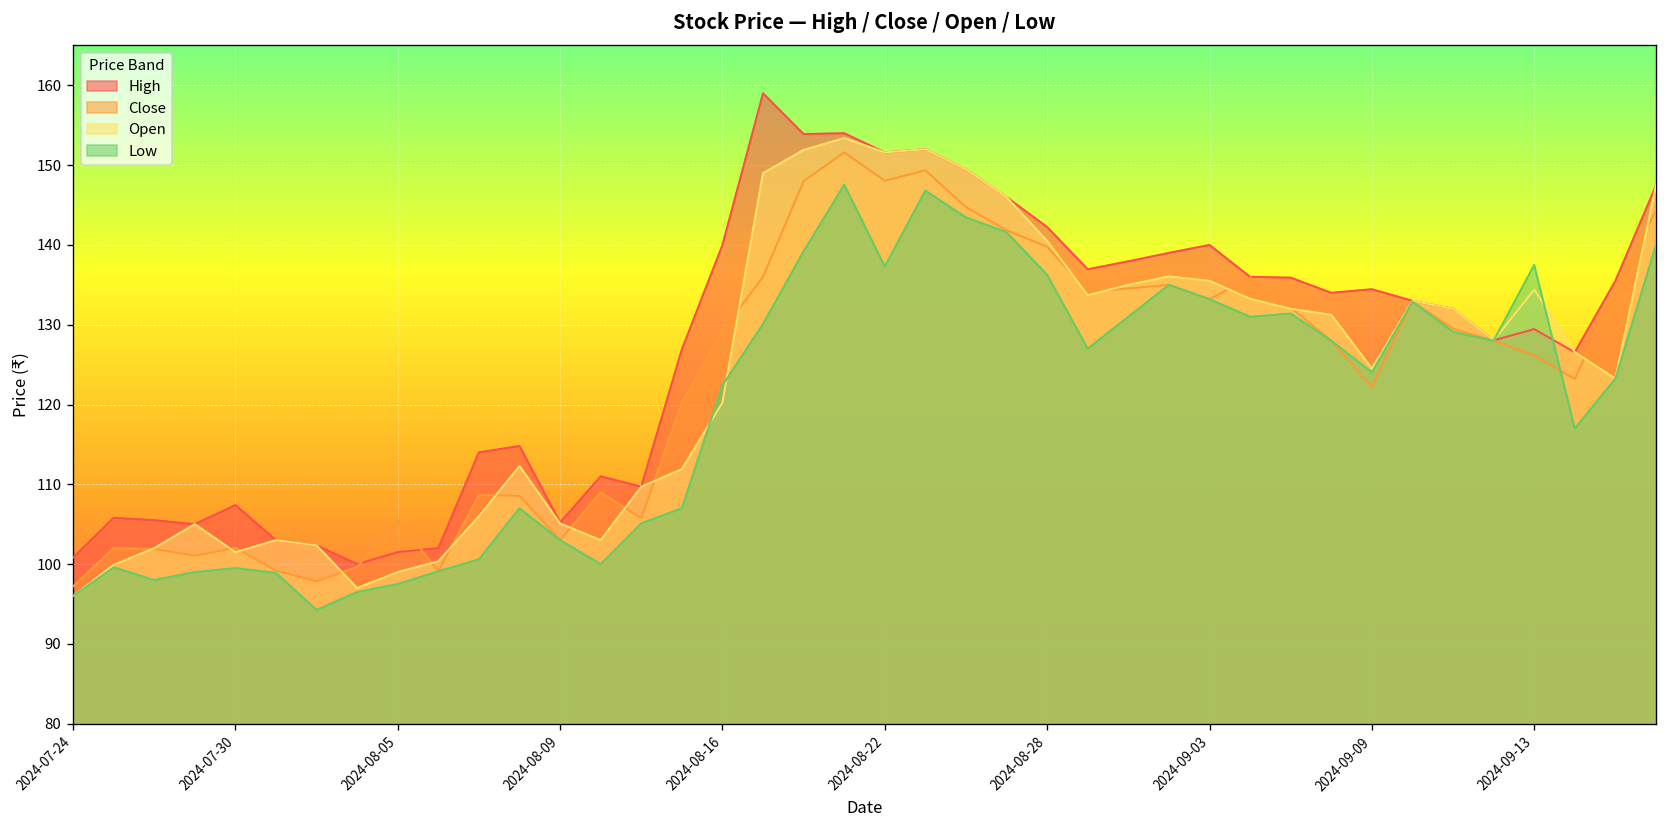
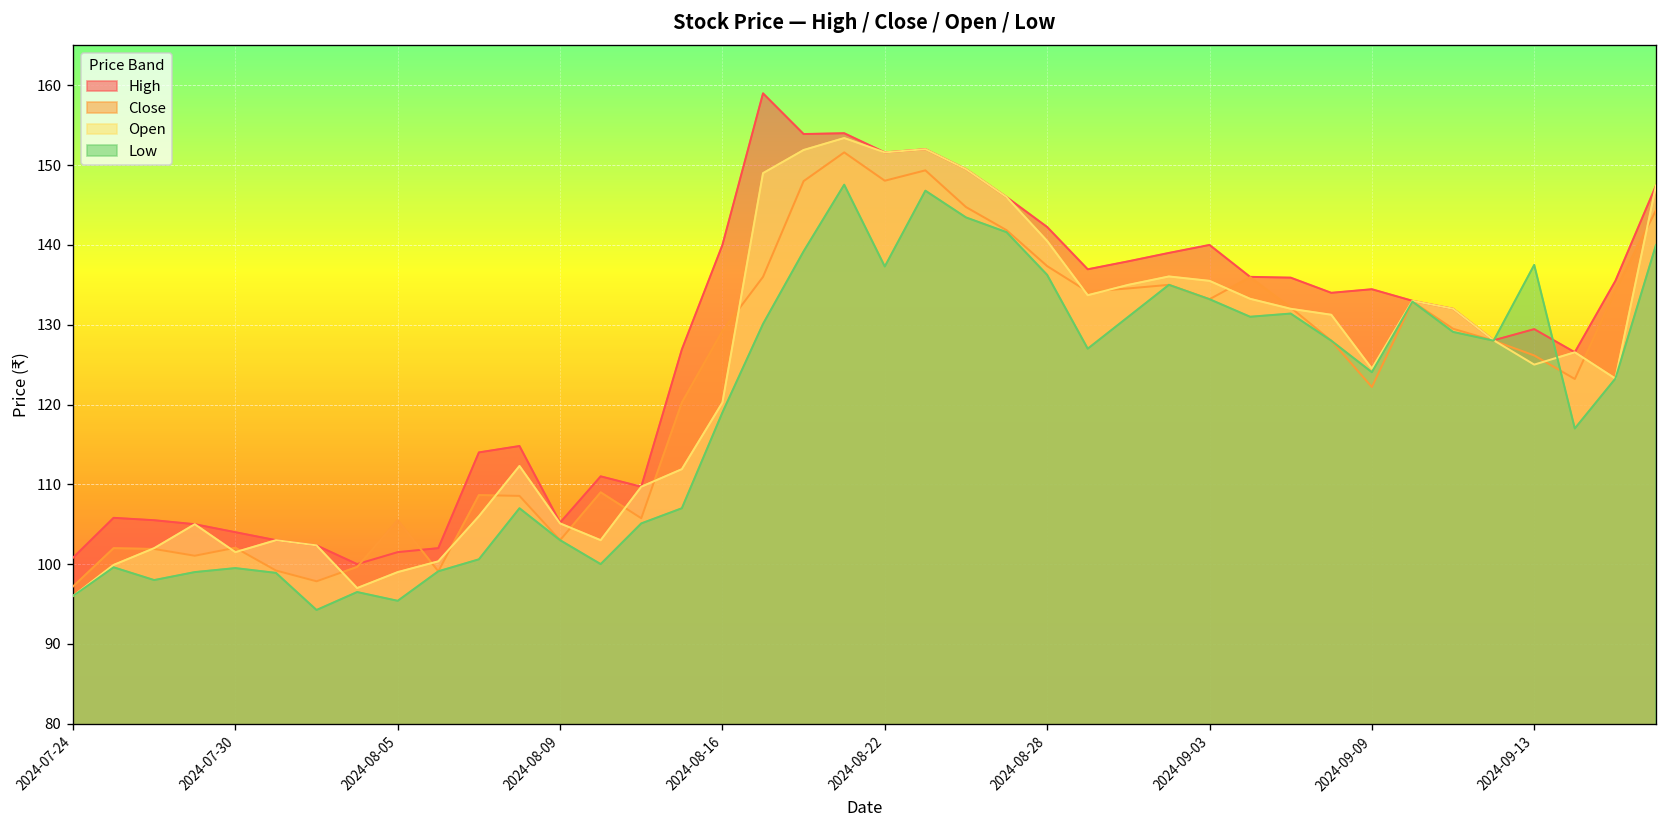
High, 2024-07-30: 107 -> 104
Low, 2024-08-05: 98 -> 95
Low, 2024-08-16: 122 -> 119
Close, 2024-08-28: 140 -> 137
Open, 2024-09-13: 134 -> 125
